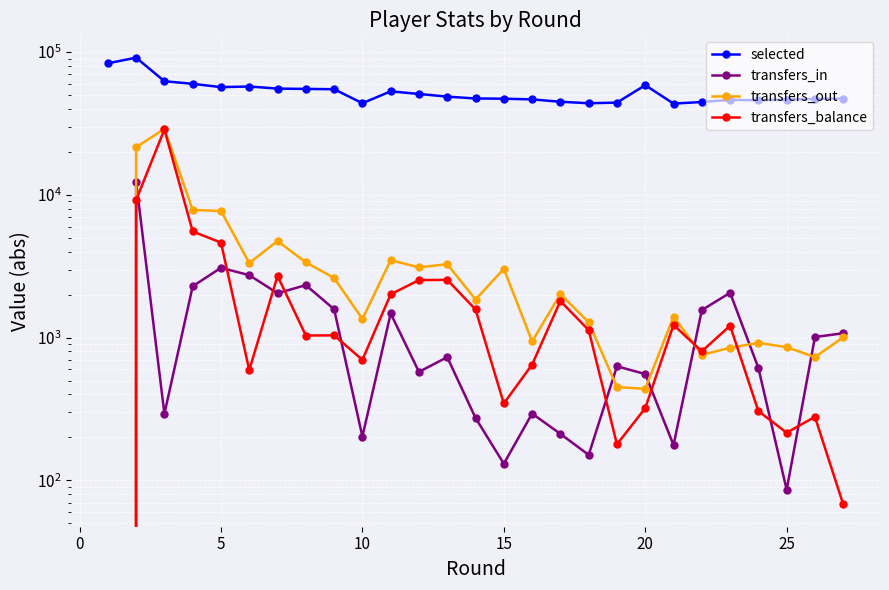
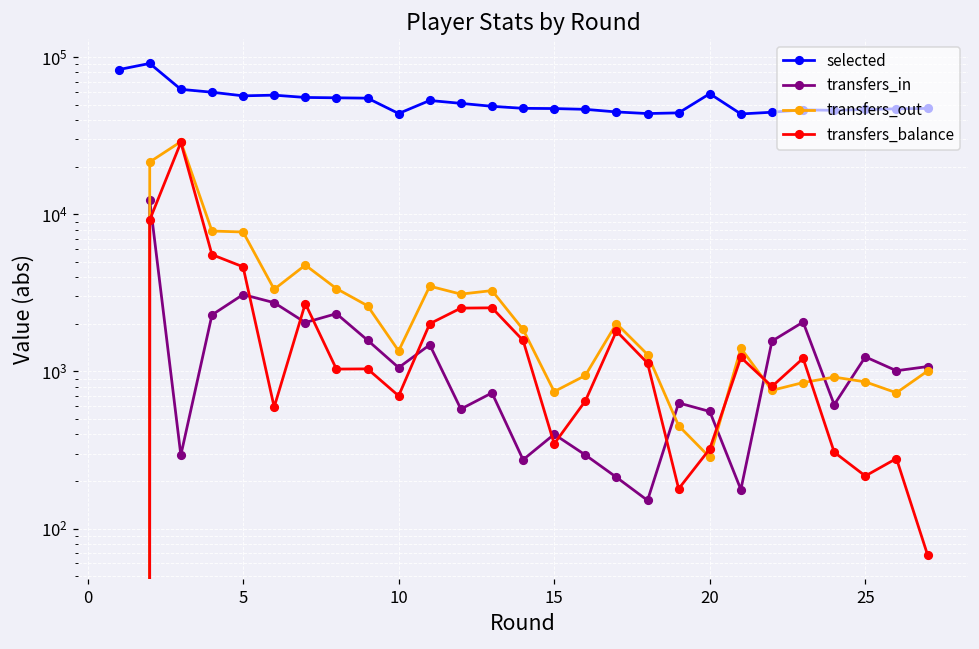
transfers_in, 10: 200 -> 1100
transfers_in, 15: 130 -> 400
transfers_out, 15: 3000 -> 700
transfers_out, 20: 440 -> 280
transfers_in, 25: 90 -> 1200
